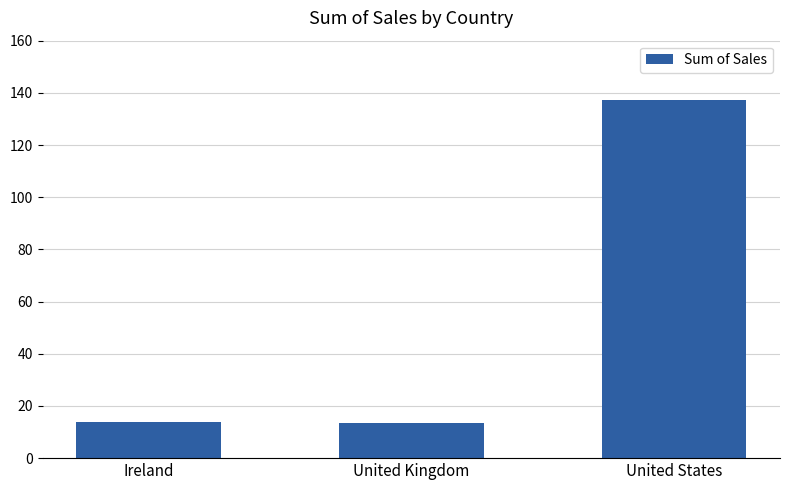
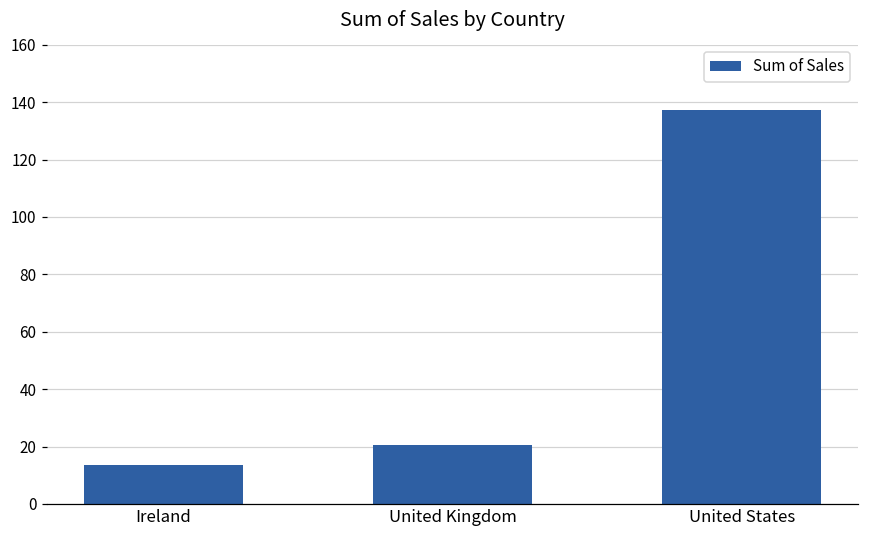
United Kingdom: 13 -> 21
